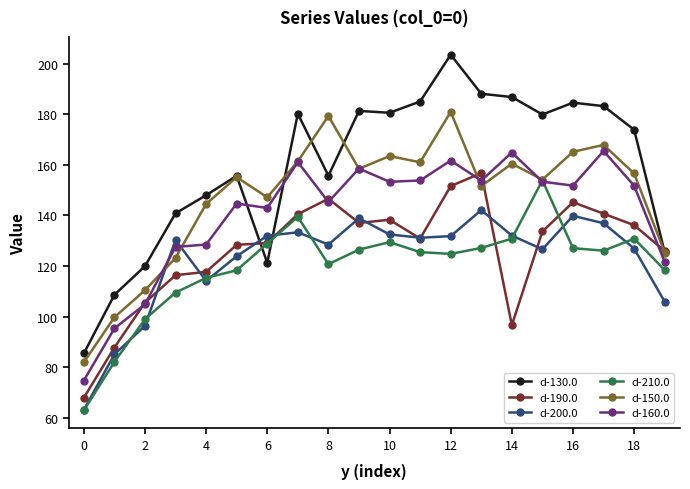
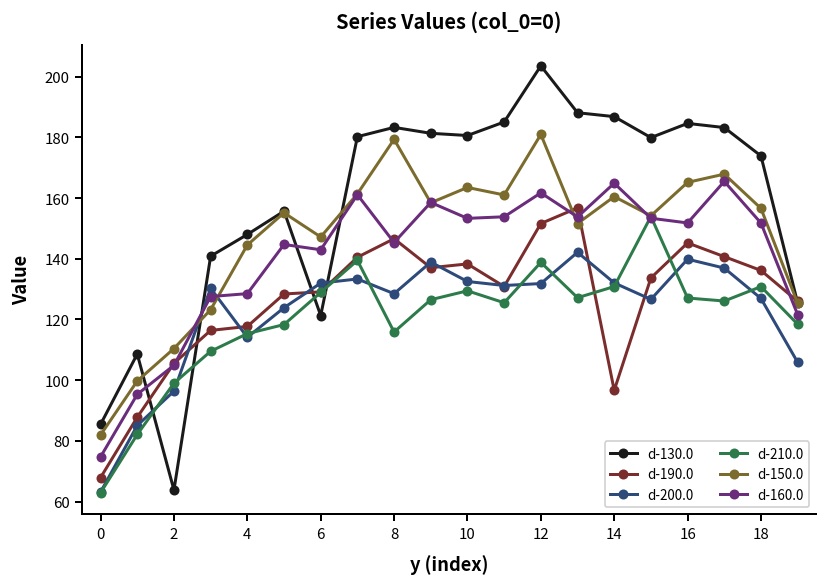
d-130.0, 2: 120 -> 64
d-130.0, 8: 156 -> 183
d-210.0, 8: 121 -> 116
d-210.0, 12: 125 -> 139
